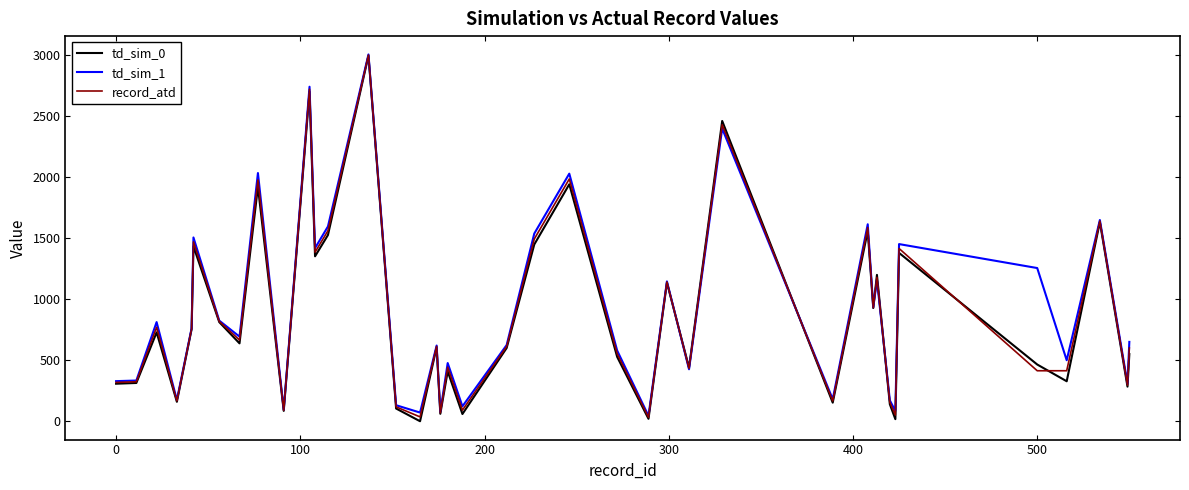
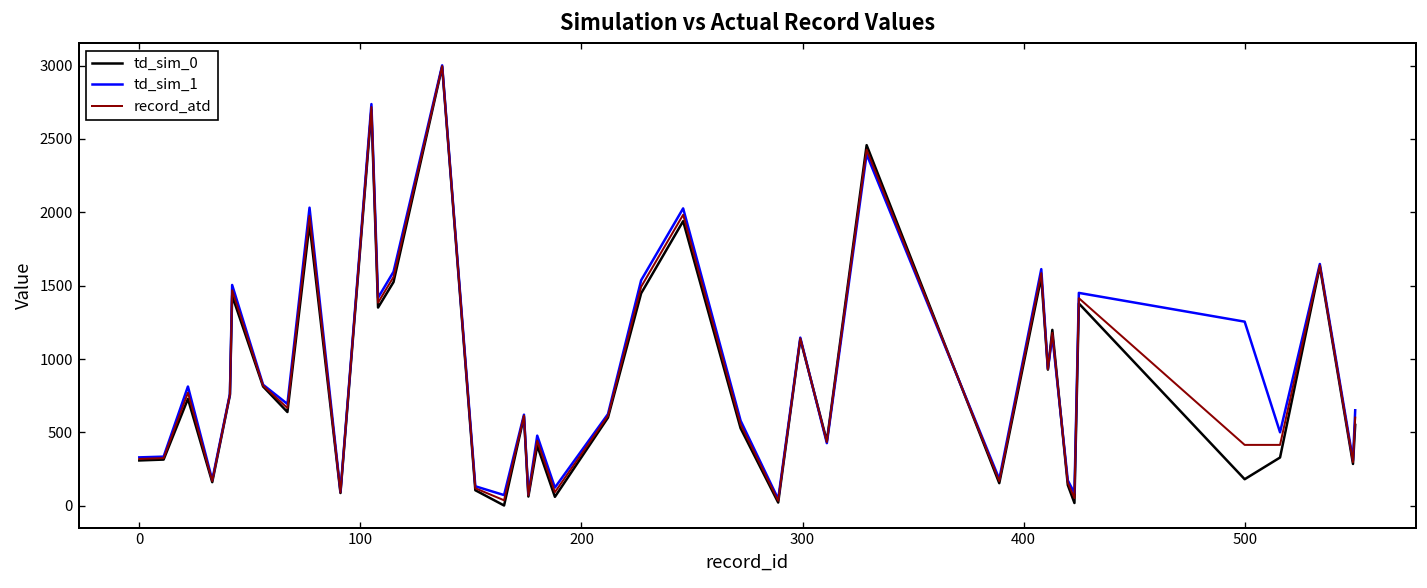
td_sim_0, 500: 470 -> 180
